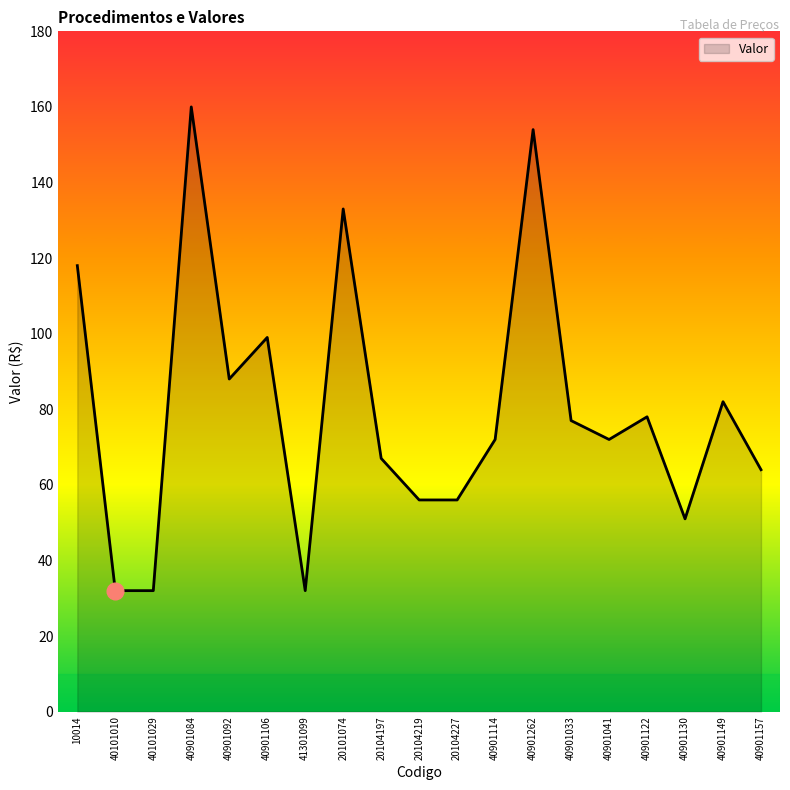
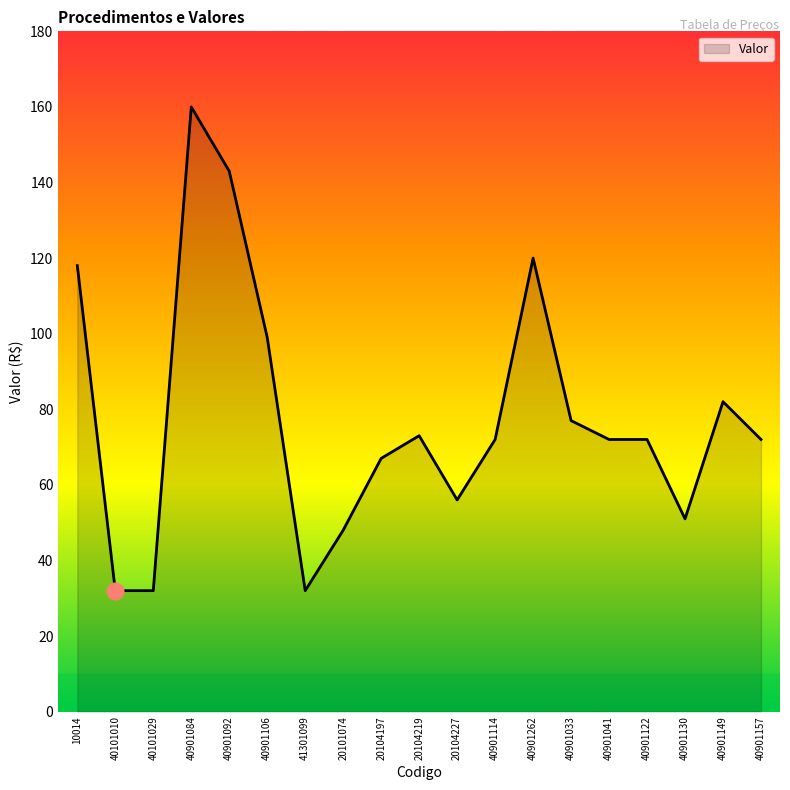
Valor, 40901092: 88 -> 143
Valor, 20101074: 133 -> 48
Valor, 20104219: 56 -> 73
Valor, 40901262: 154 -> 120
Valor, 40901122: 78 -> 72
Valor, 40901157: 64 -> 72
